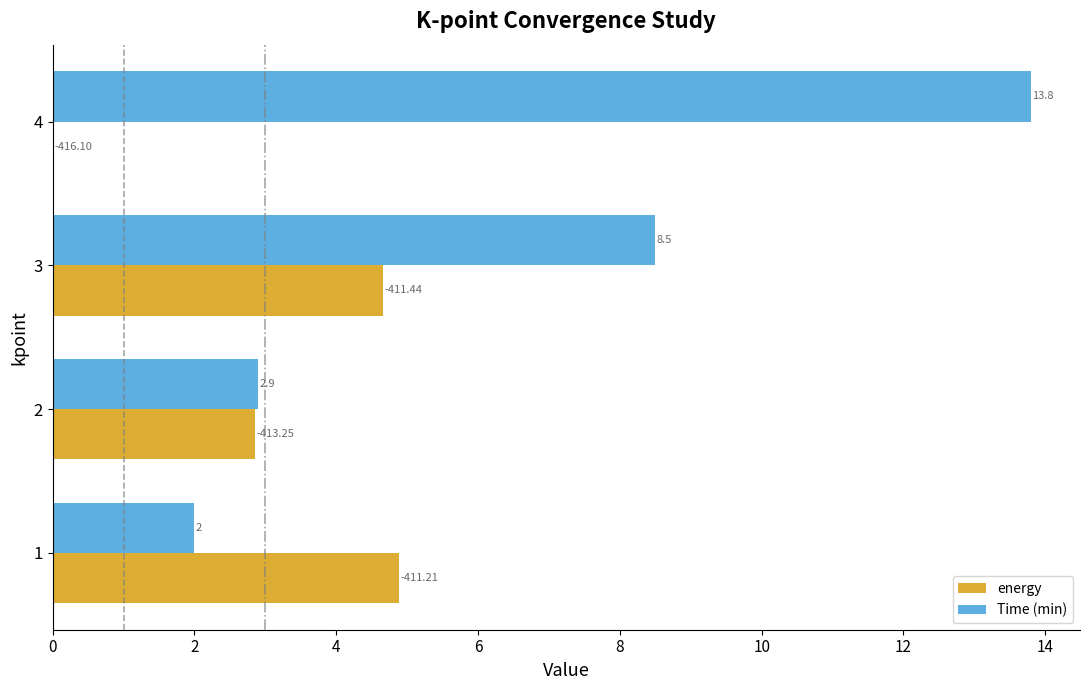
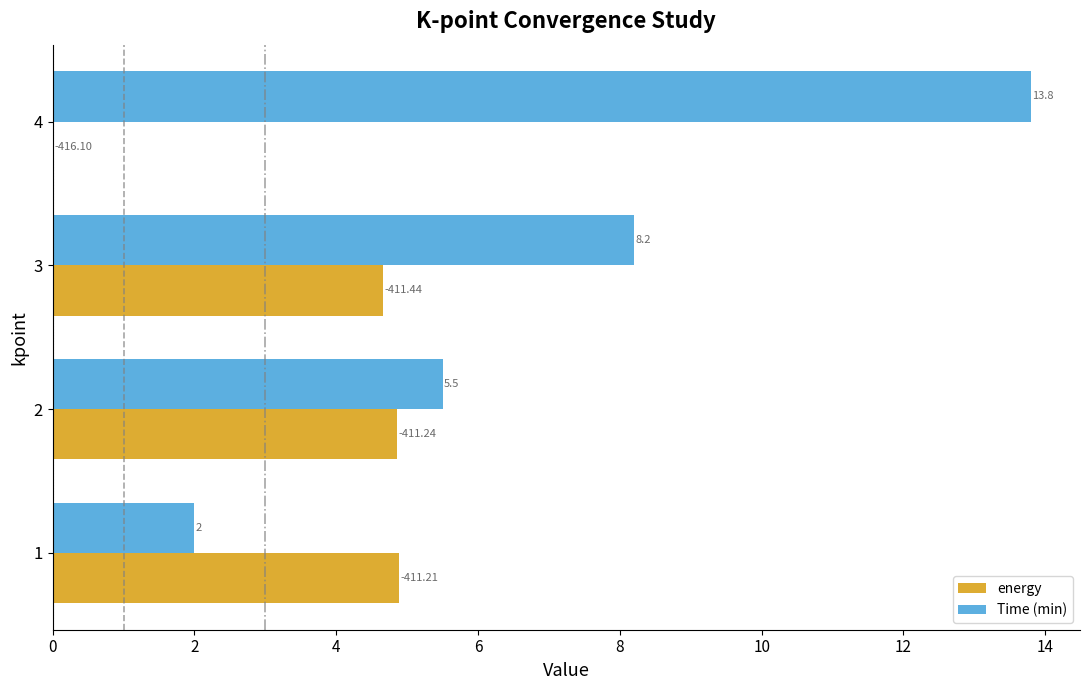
Time (min), 3: 8.5 -> 8.2
Time (min), 2: 2.9 -> 5.5
energy, 2: -413.25 -> -411.24
